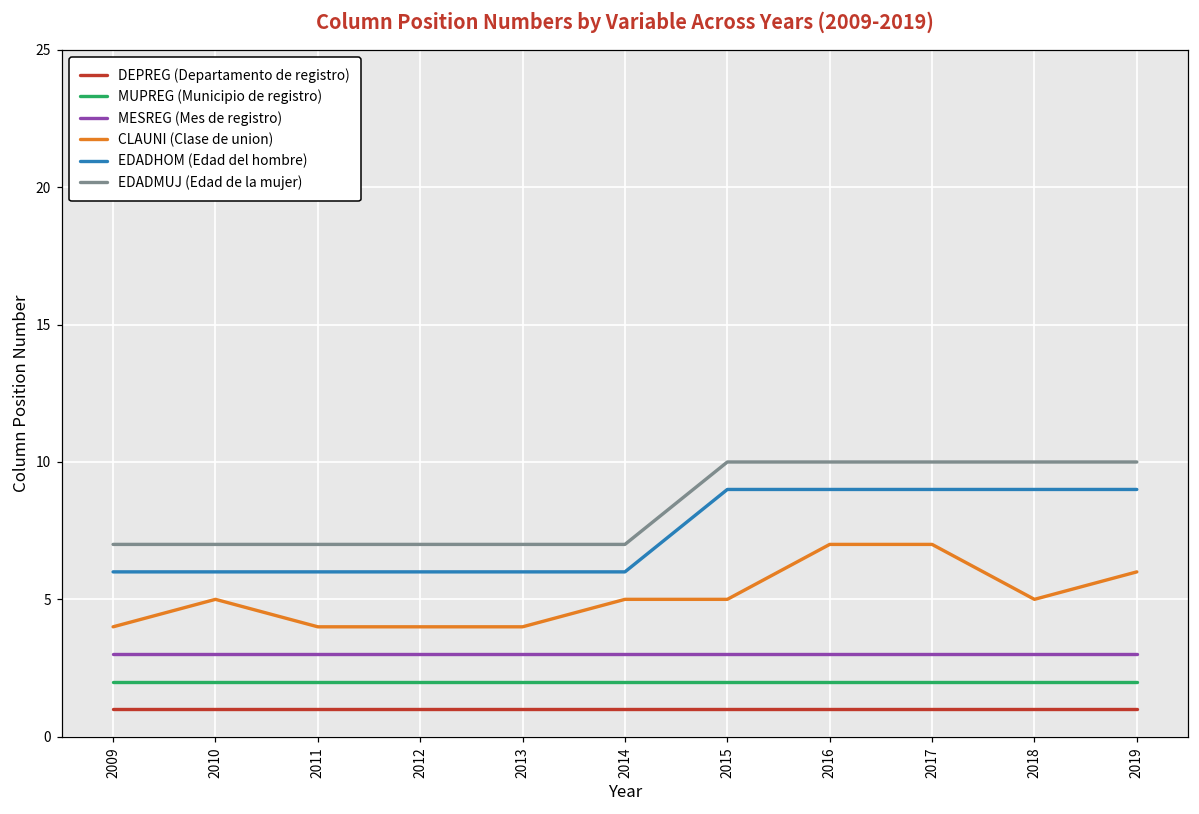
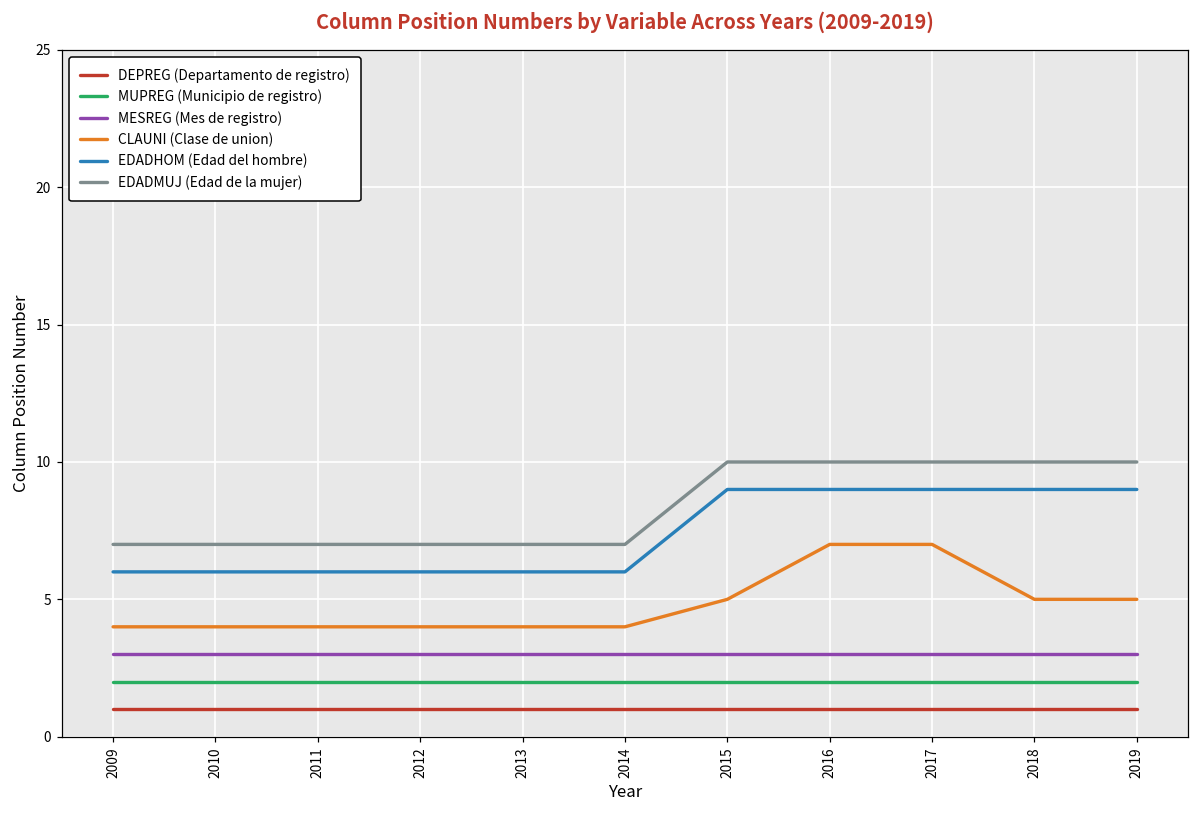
CLAUNI (Clase de union), 2010: 5 -> 4
CLAUNI (Clase de union), 2014: 5 -> 4
CLAUNI (Clase de union), 2019: 6 -> 5
